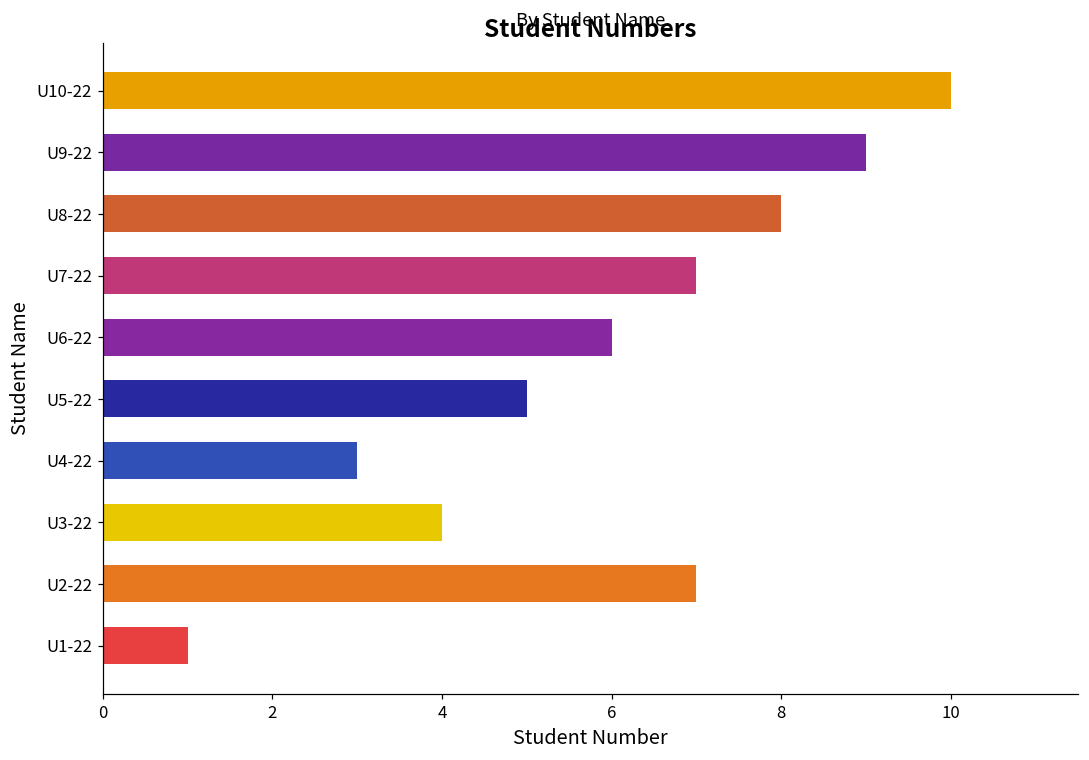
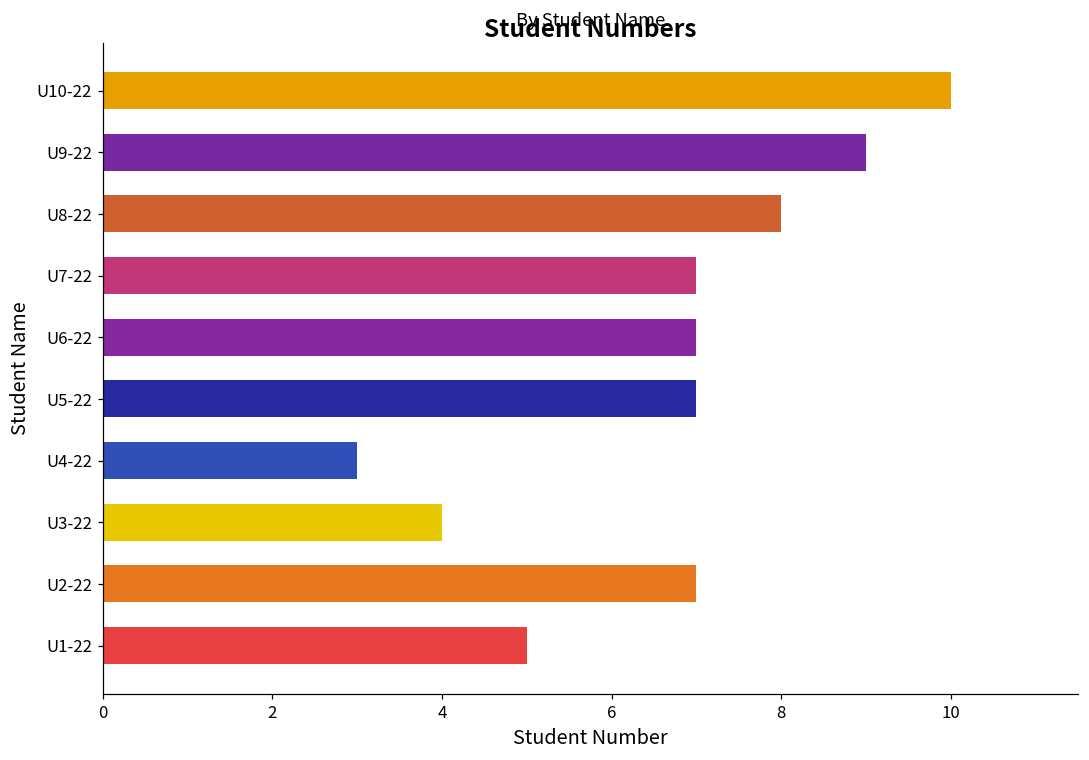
U6-22: 6 -> 7
U5-22: 5 -> 7
U1-22: 1 -> 5
